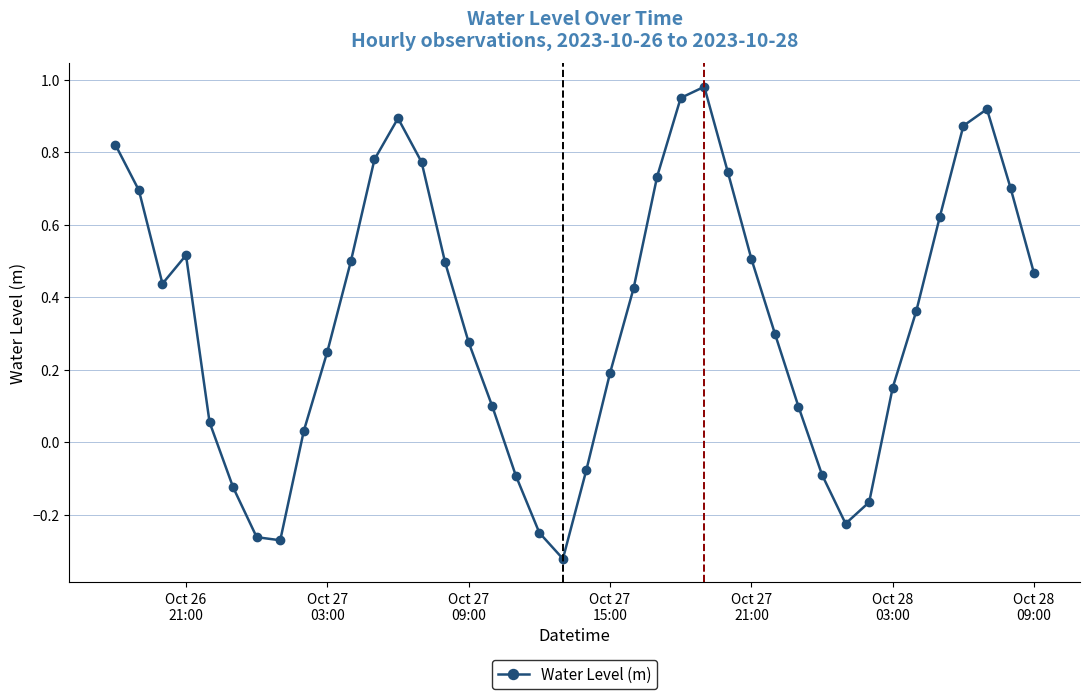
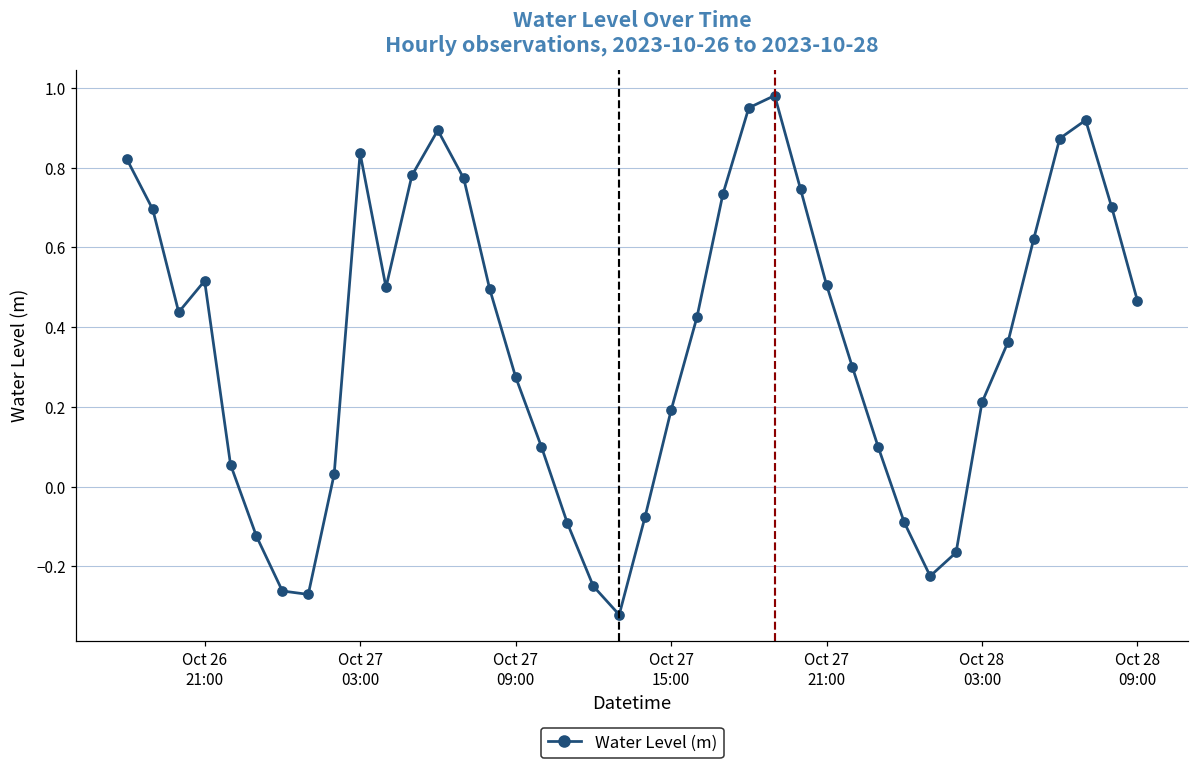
Oct 27 03:00: 0.25 -> 0.84
Oct 28 03:00: 0.15 -> 0.21
